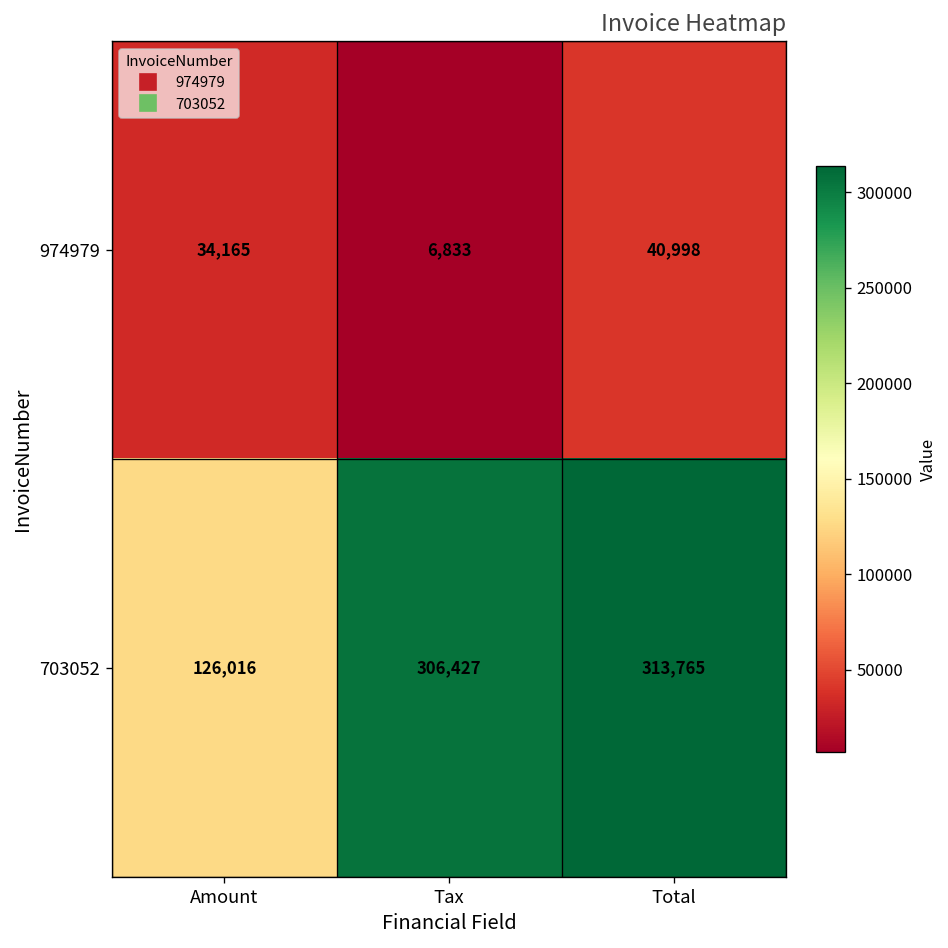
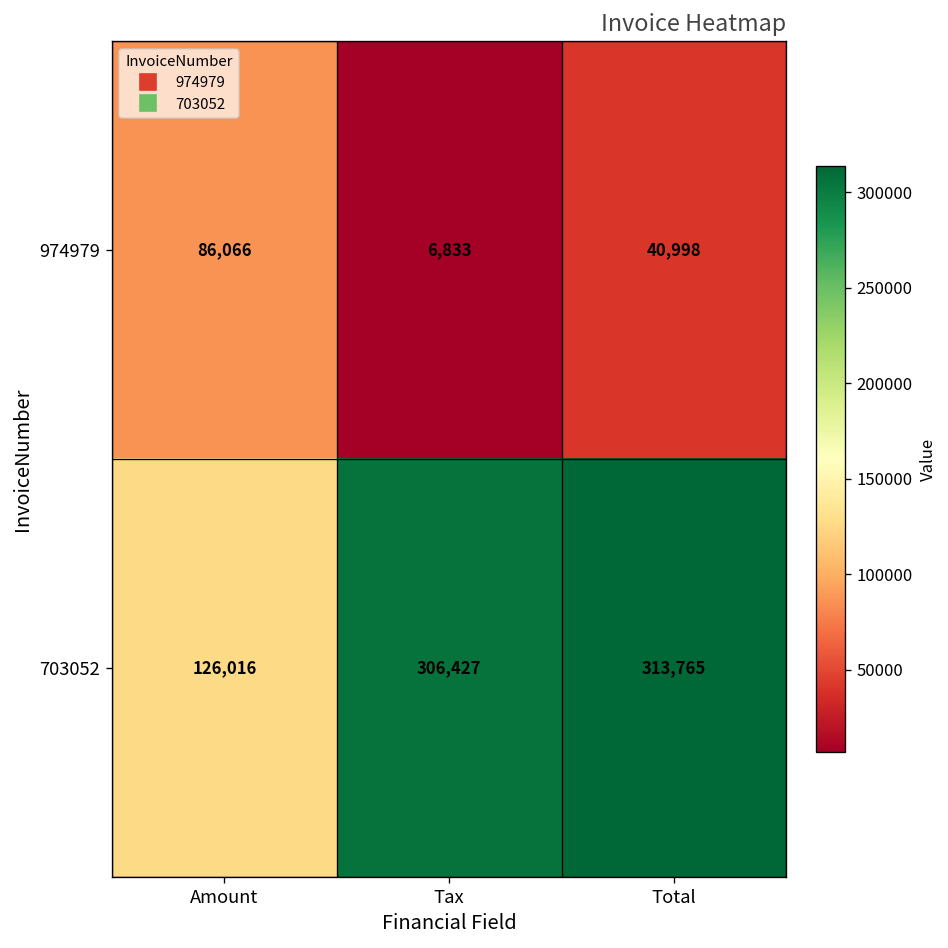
974979, Amount: 34,165 -> 86,066
